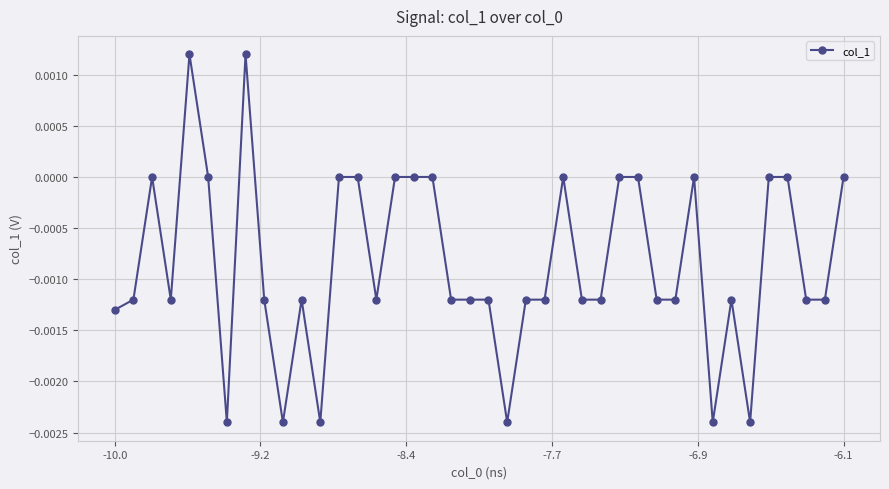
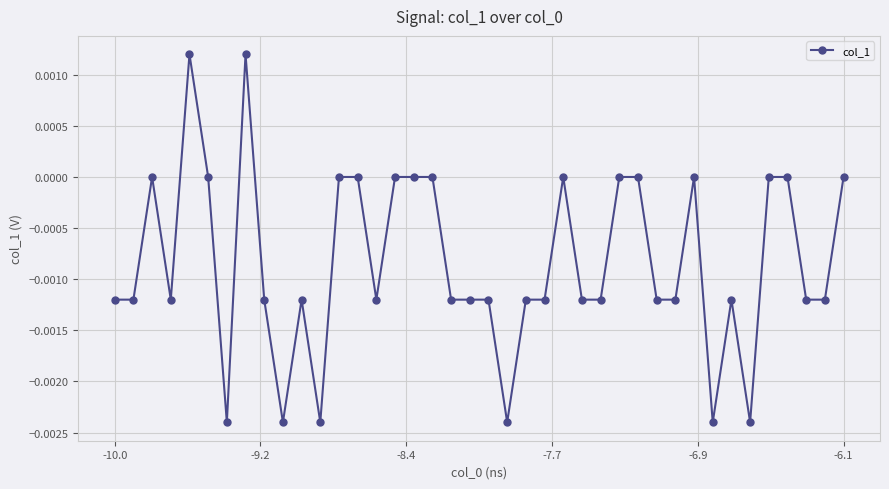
-10.0: -0.0013 -> -0.0012
